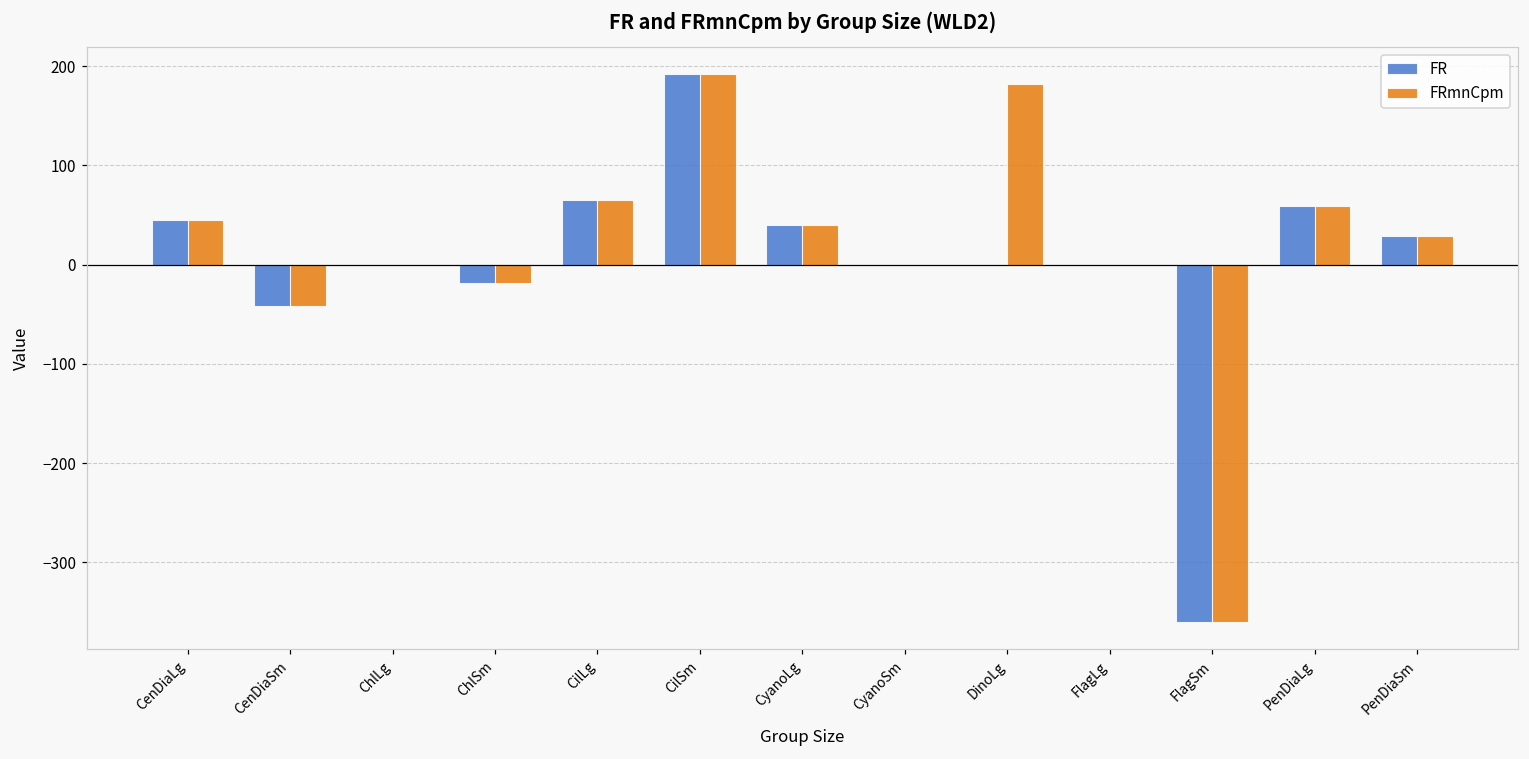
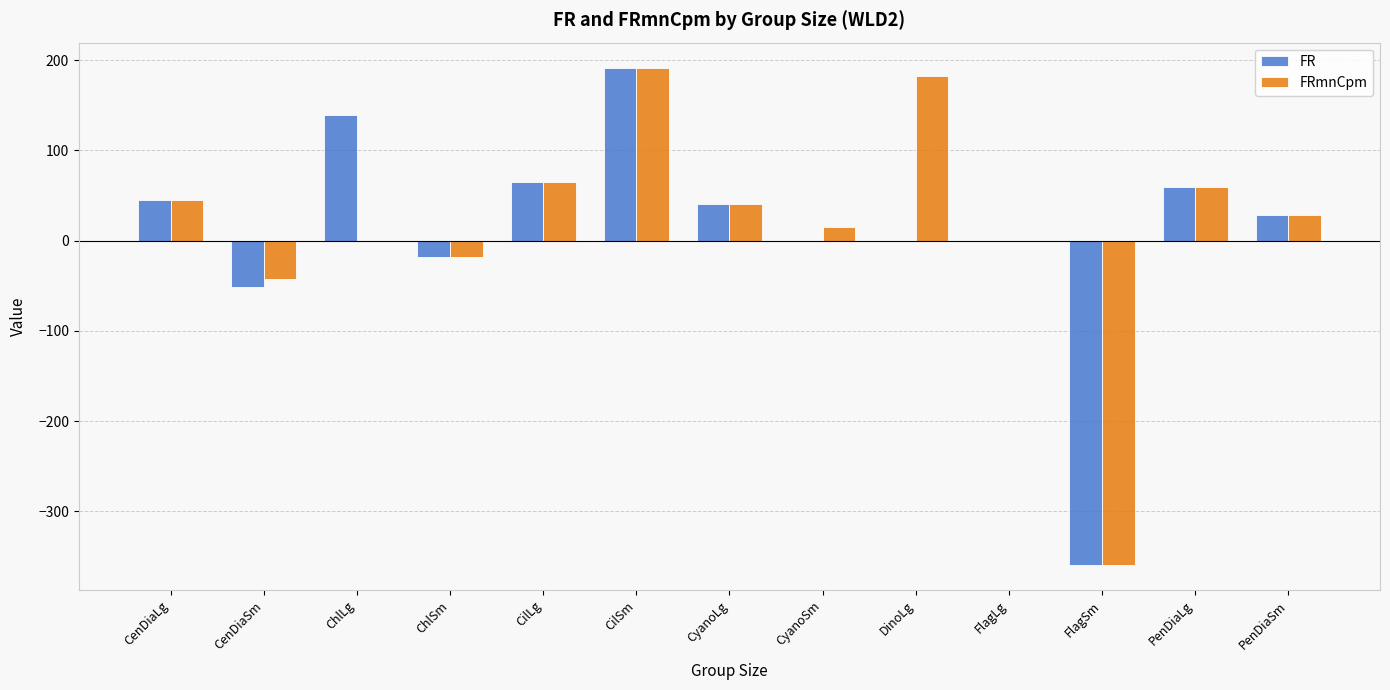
FR, CenDiaSm: -40 -> -50
FR, ChlLg: 0 -> 140
FRmnCpm, CyanoSm: 0 -> 20
